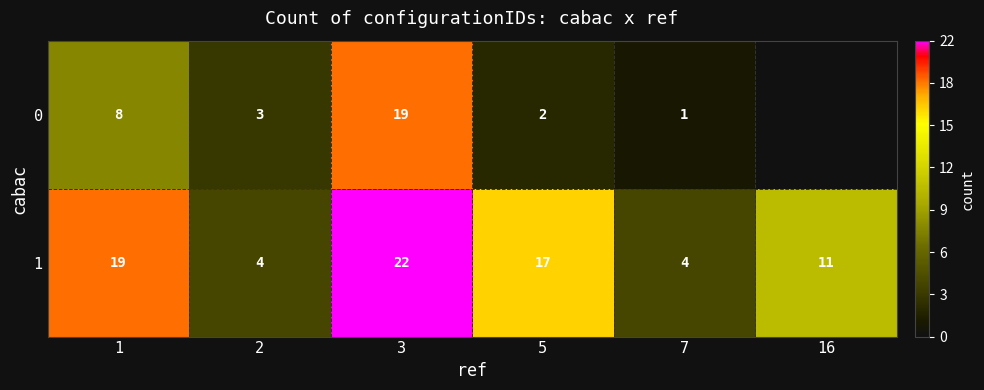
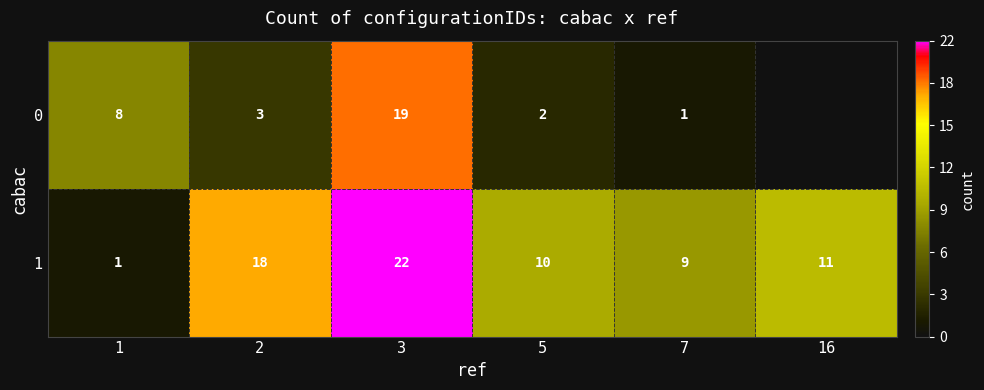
1, 1: 19 -> 1
1, 2: 4 -> 18
1, 5: 17 -> 10
1, 7: 4 -> 9
